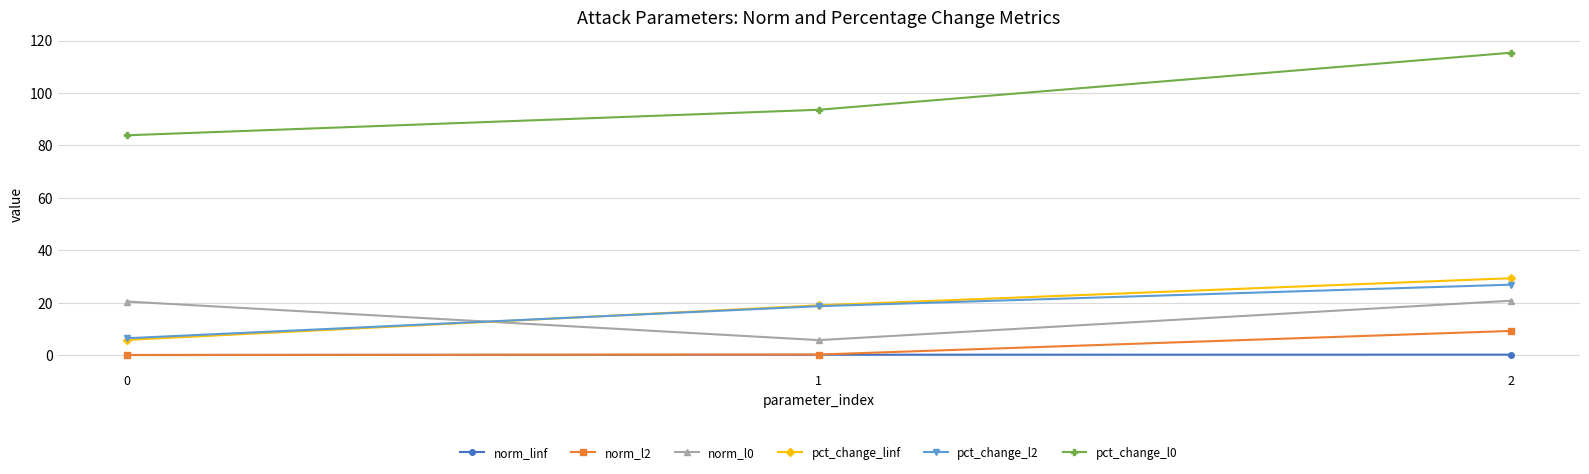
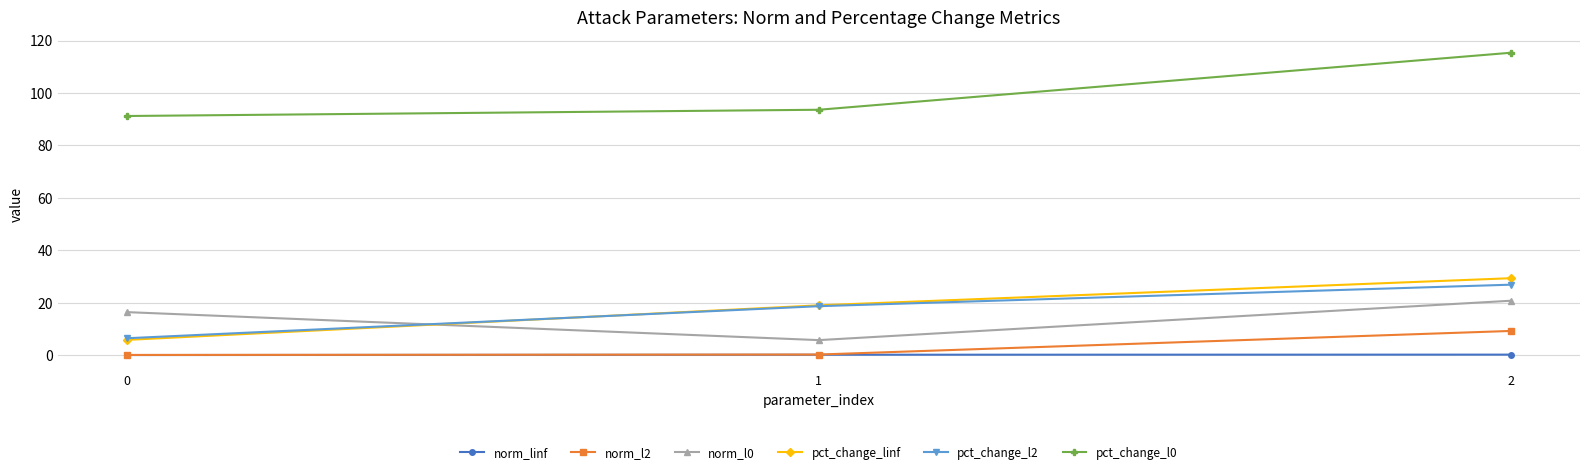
norm_l0, 0: 20 -> 16
pct_change_l0, 0: 84 -> 91
